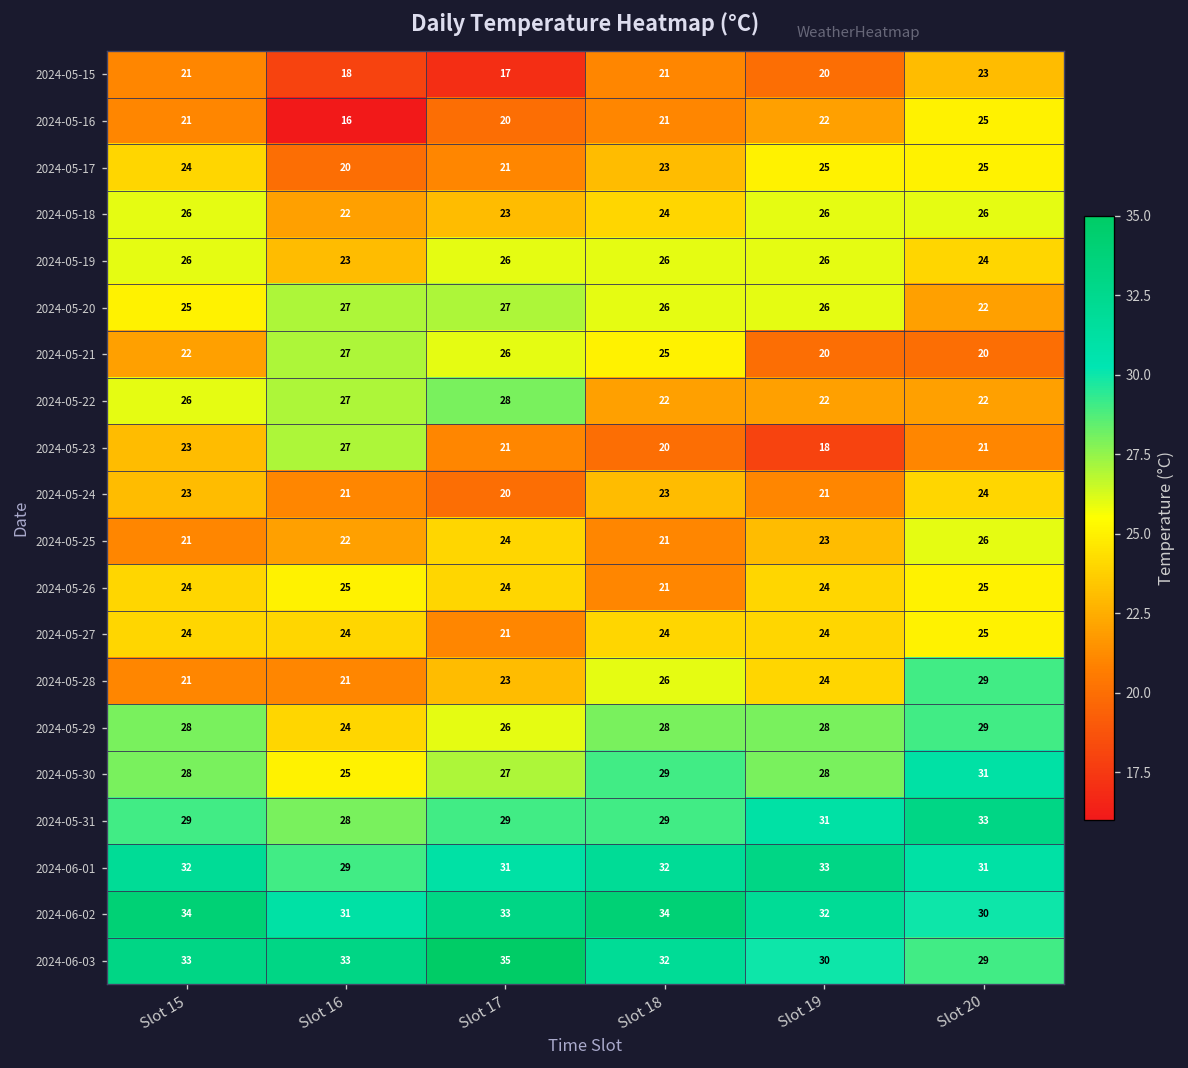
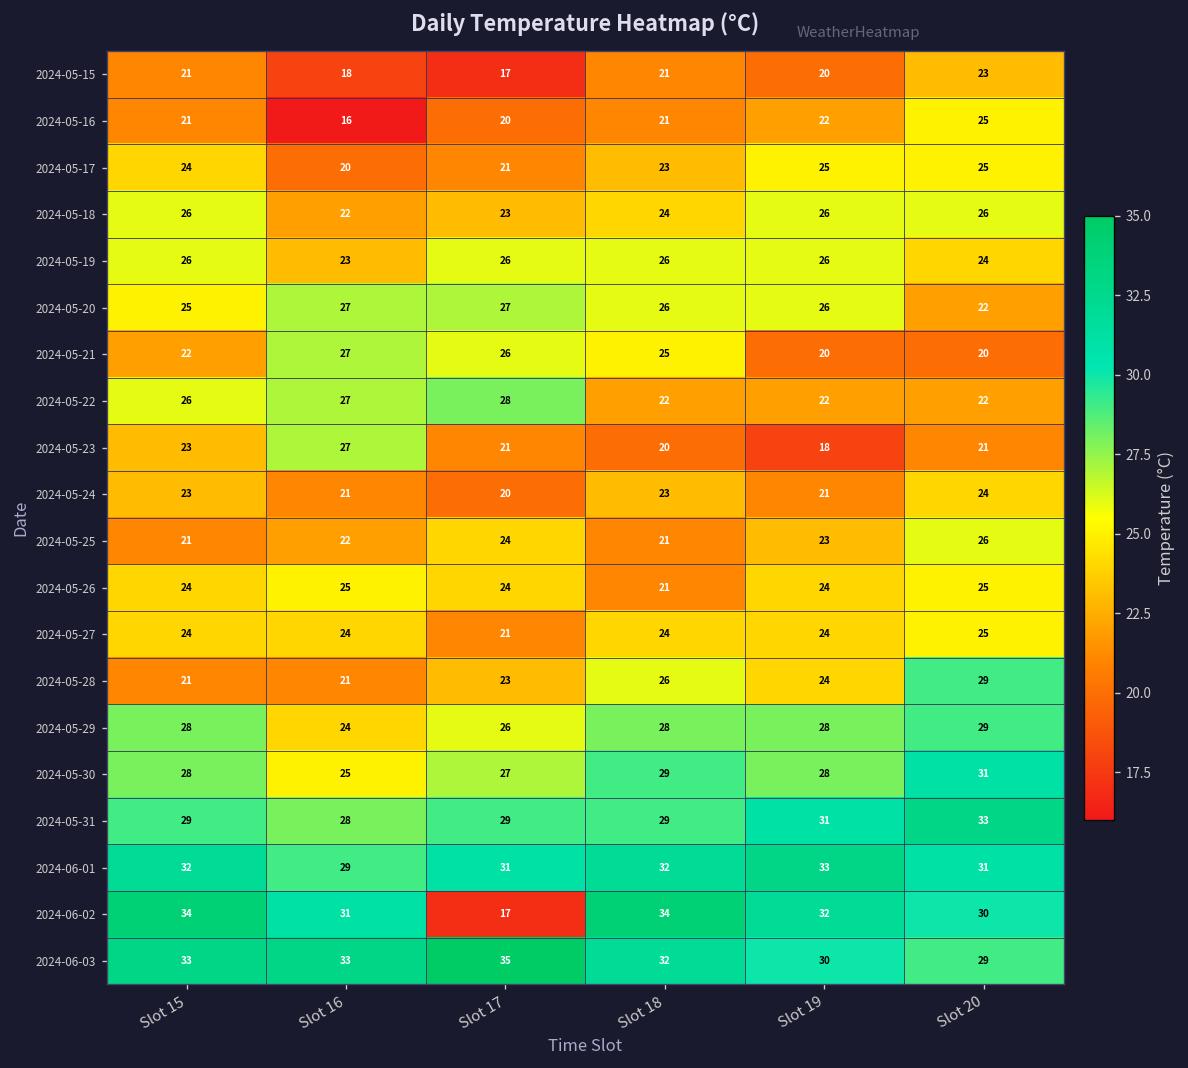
2024-06-02, Slot 17: 33 -> 17
